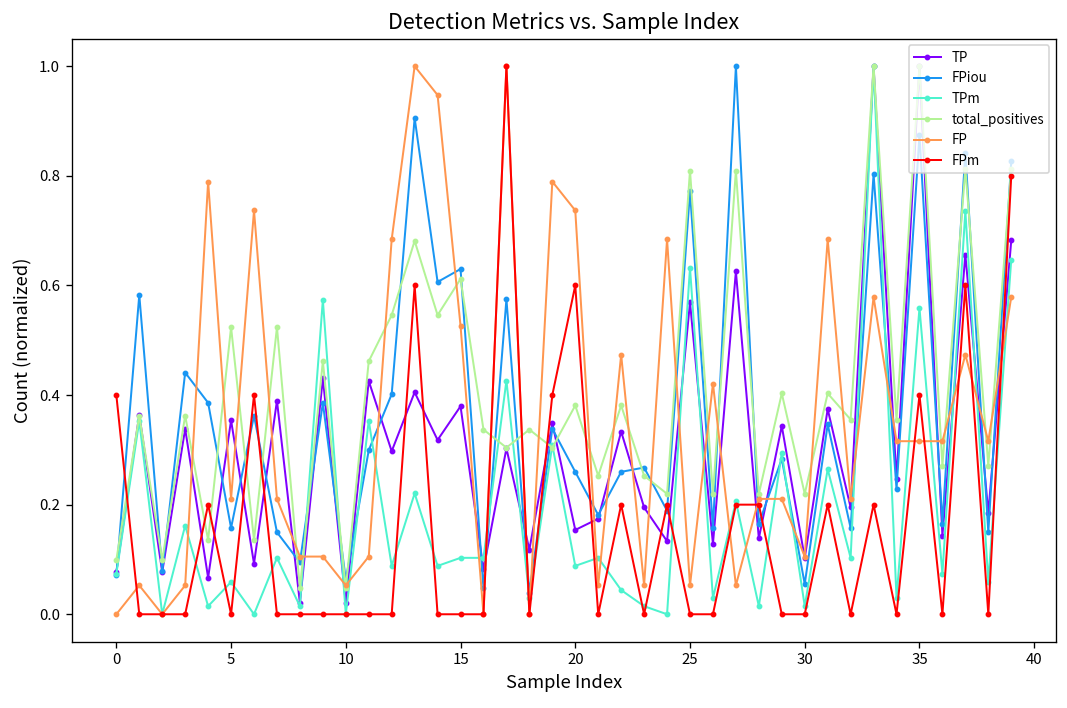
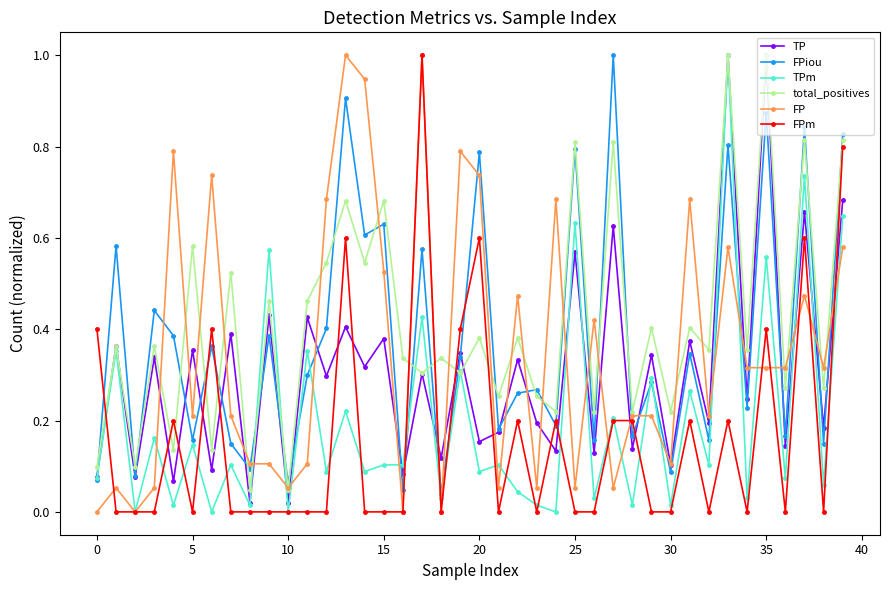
TPm, 5: 0.06 -> 0.15
total_positives, 5: 0.52 -> 0.58
total_positives, 15: 0.61 -> 0.68
FPiou, 20: 0.26 -> 0.79
FPiou, 25: 0.77 -> 0.80
FPiou, 30: 0.06 -> 0.09
